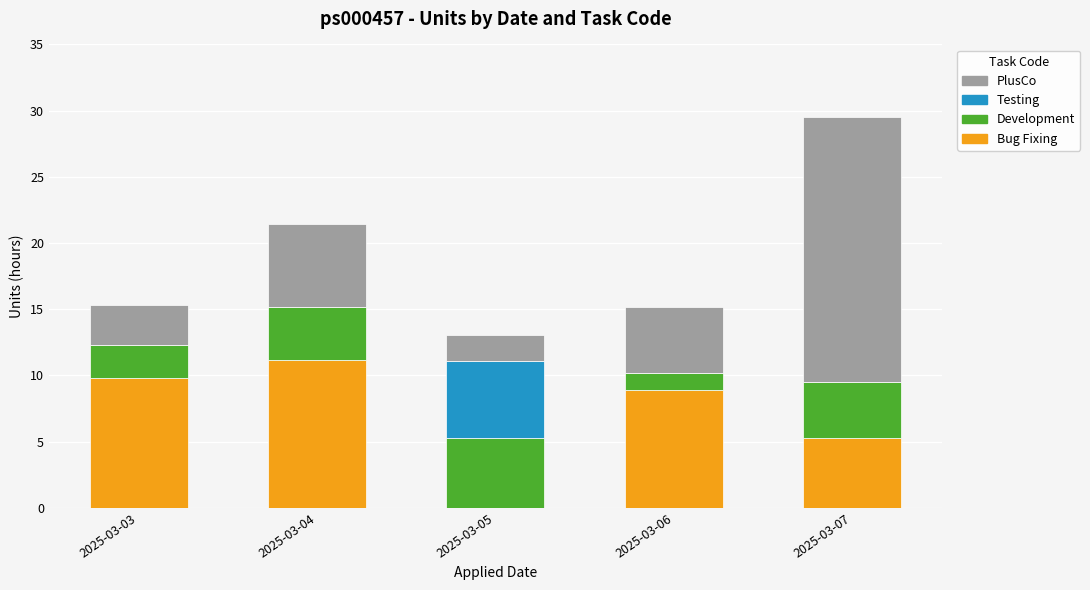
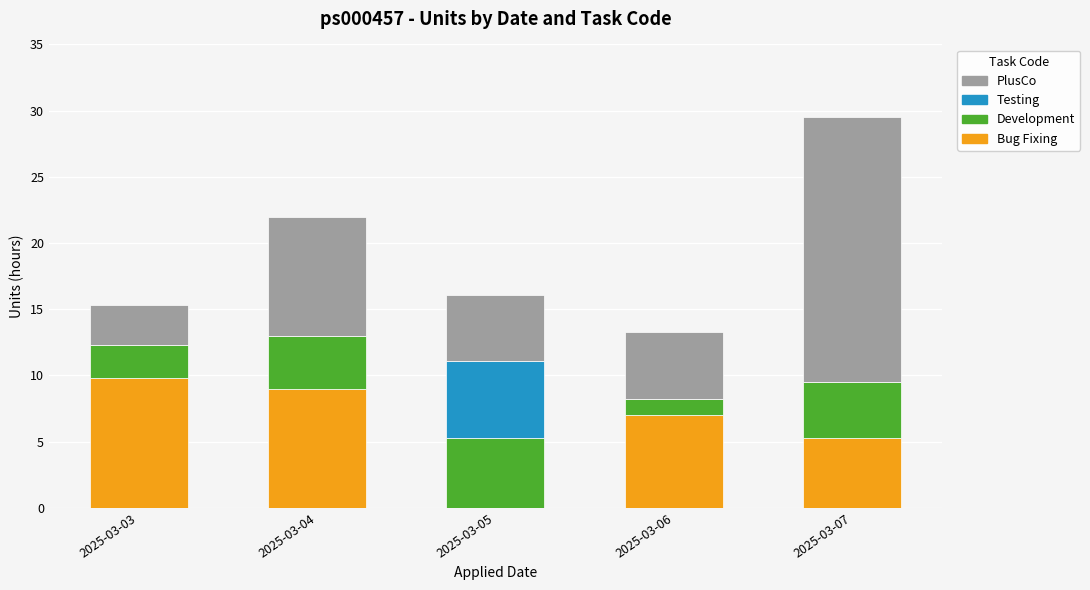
Bug Fixing, 2025-03-04: 11.2 -> 9.0
PlusCo, 2025-03-04: 6.2 -> 9.0
PlusCo, 2025-03-05: 2 -> 5
Bug Fixing, 2025-03-06: 8.9 -> 7.0
